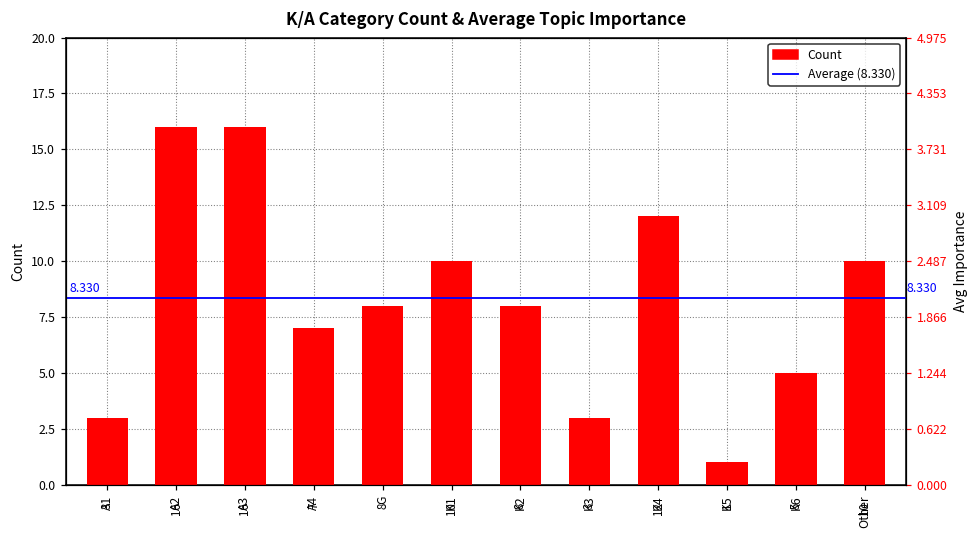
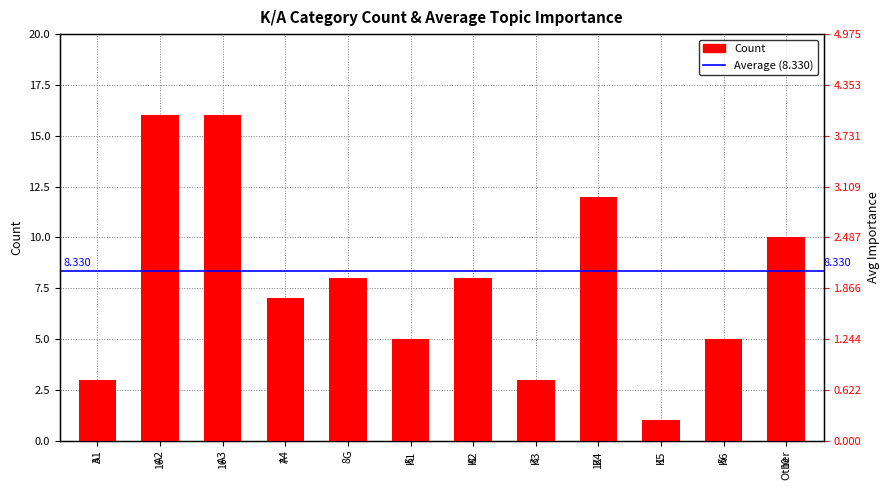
K1: 10 -> 5
